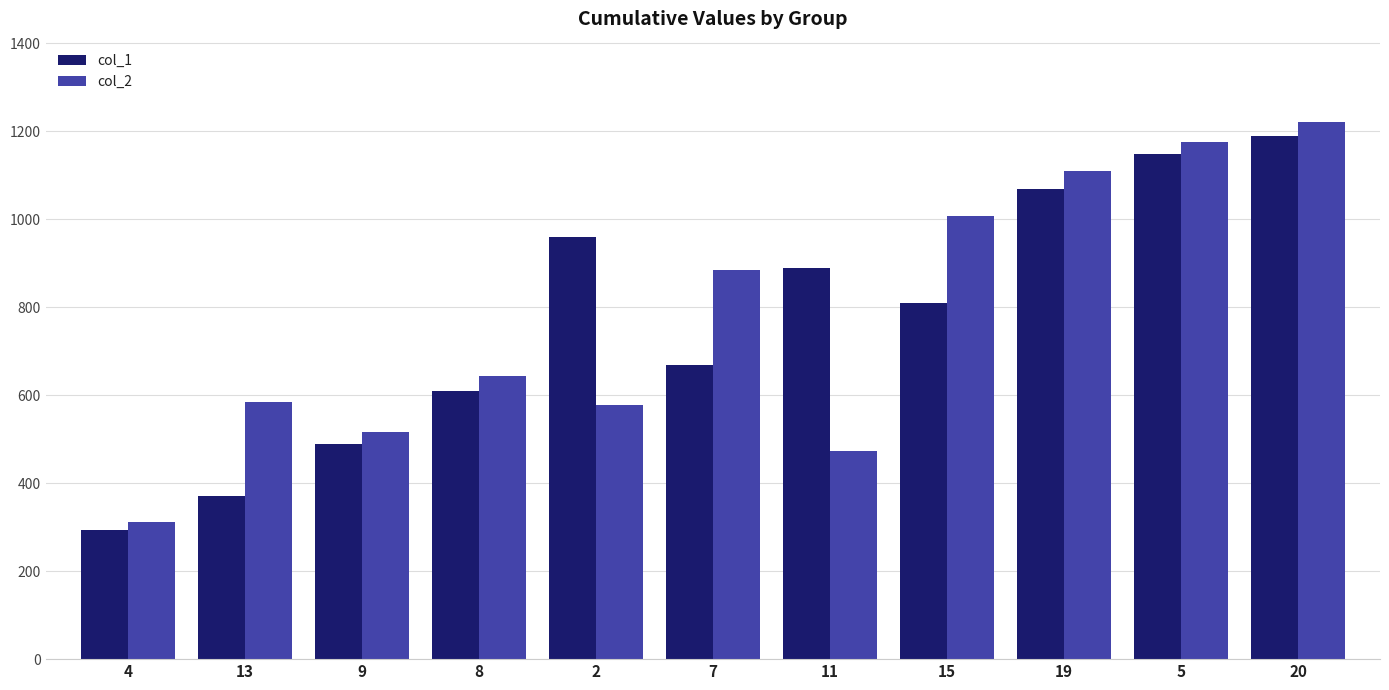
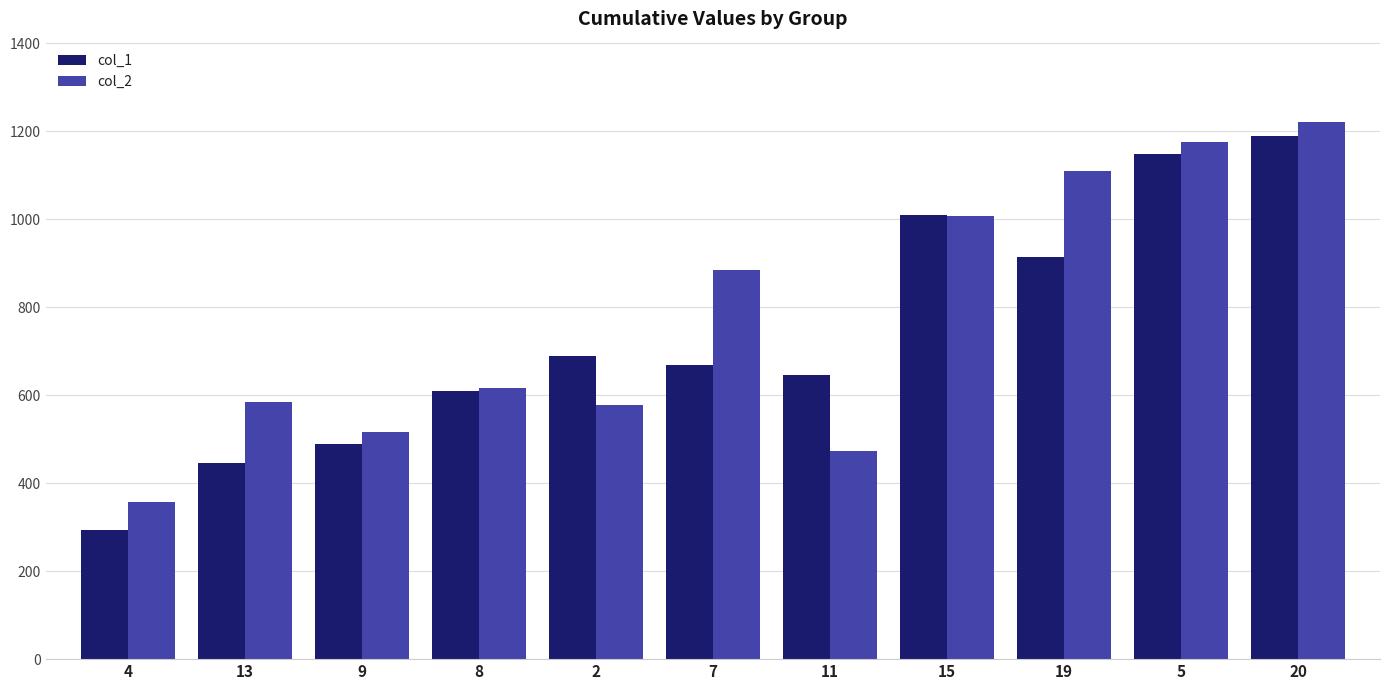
col_2, 4: 310 -> 360
col_1, 13: 370 -> 450
col_2, 8: 640 -> 620
col_1, 2: 960 -> 690
col_1, 11: 890 -> 650
col_1, 15: 810 -> 1010
col_1, 19: 1070 -> 920
